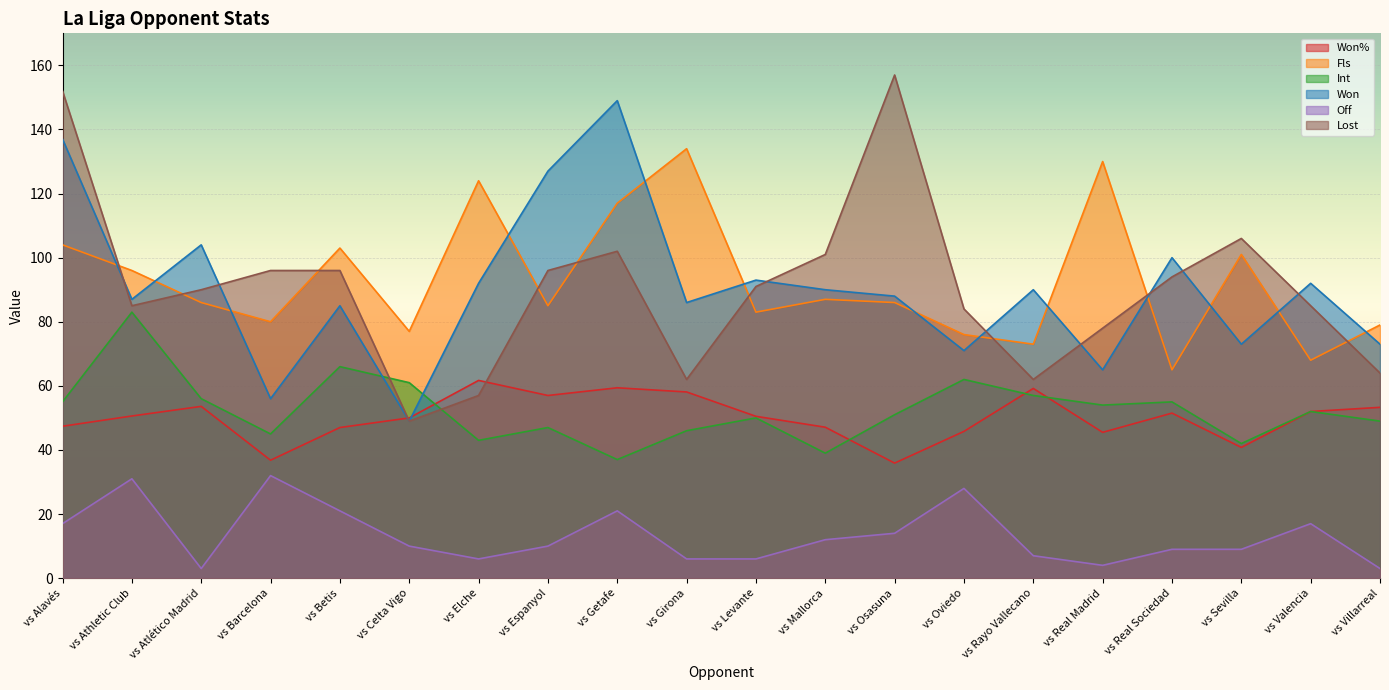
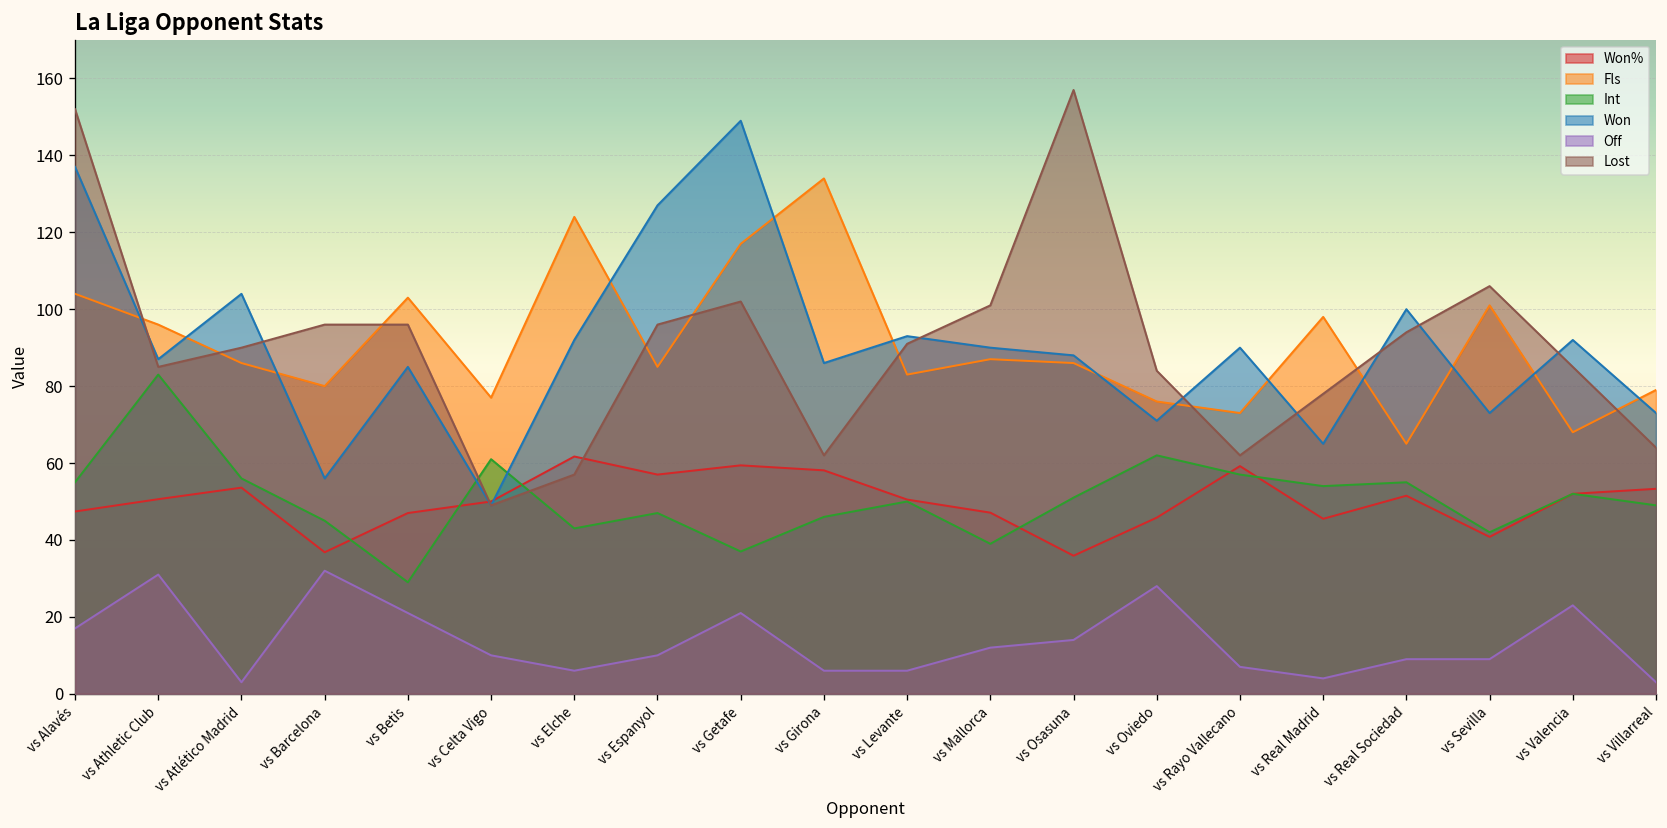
Int, vs Betis: 66 -> 29
Fls, vs Real Madrid: 130 -> 98
Off, vs Valencia: 17 -> 23
